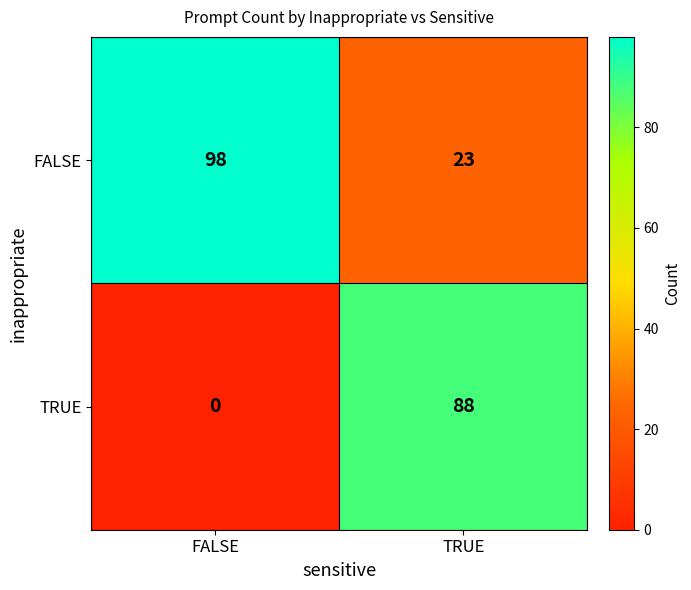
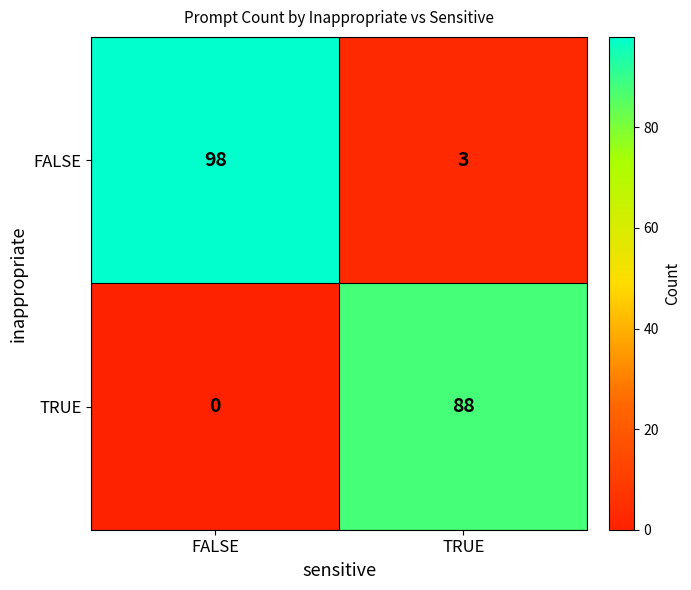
FALSE, TRUE: 23 -> 3
